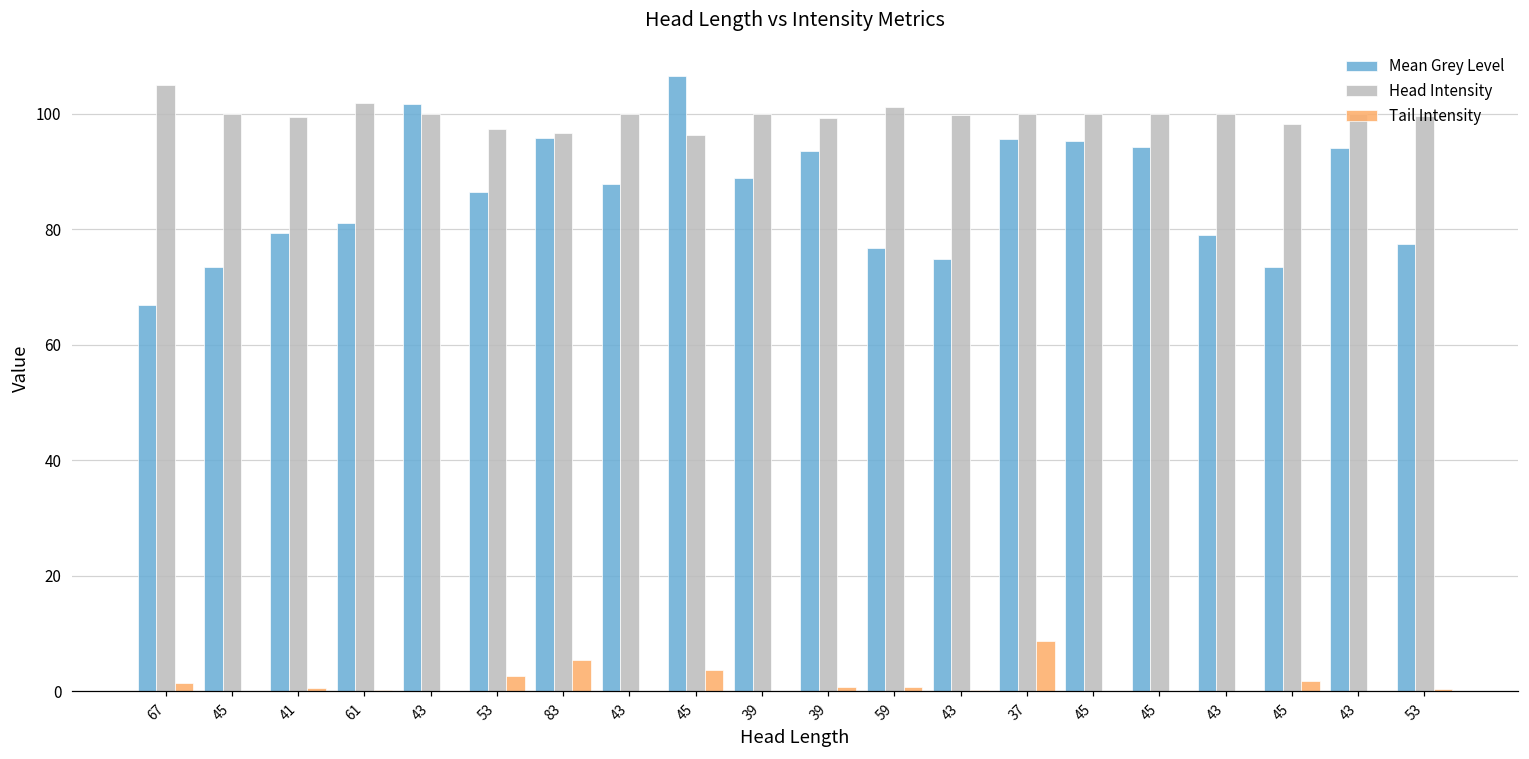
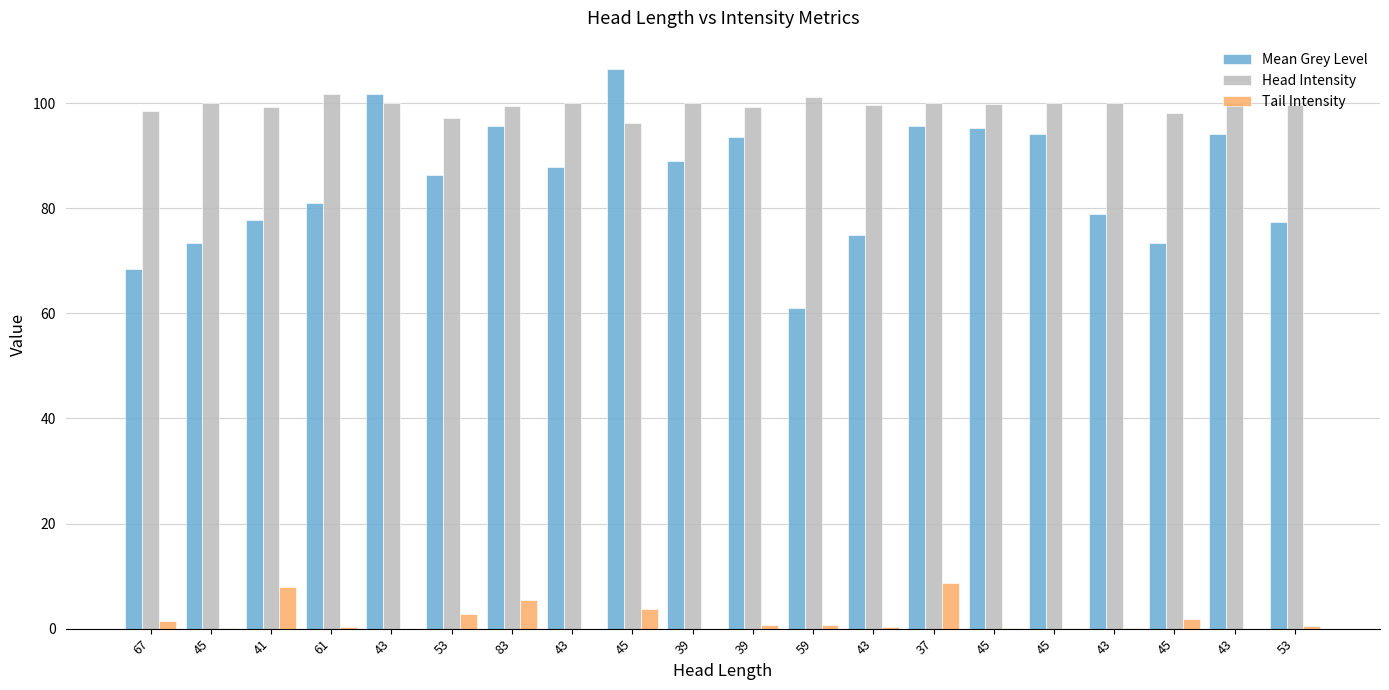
Mean Grey Level, 67: 67 -> 69
Head Intensity, 67: 105 -> 99
Mean Grey Level, 41: 79 -> 78
Tail Intensity, 41: 1 -> 8
Head Intensity, 83: 97 -> 99
Mean Grey Level, 59: 77 -> 61
